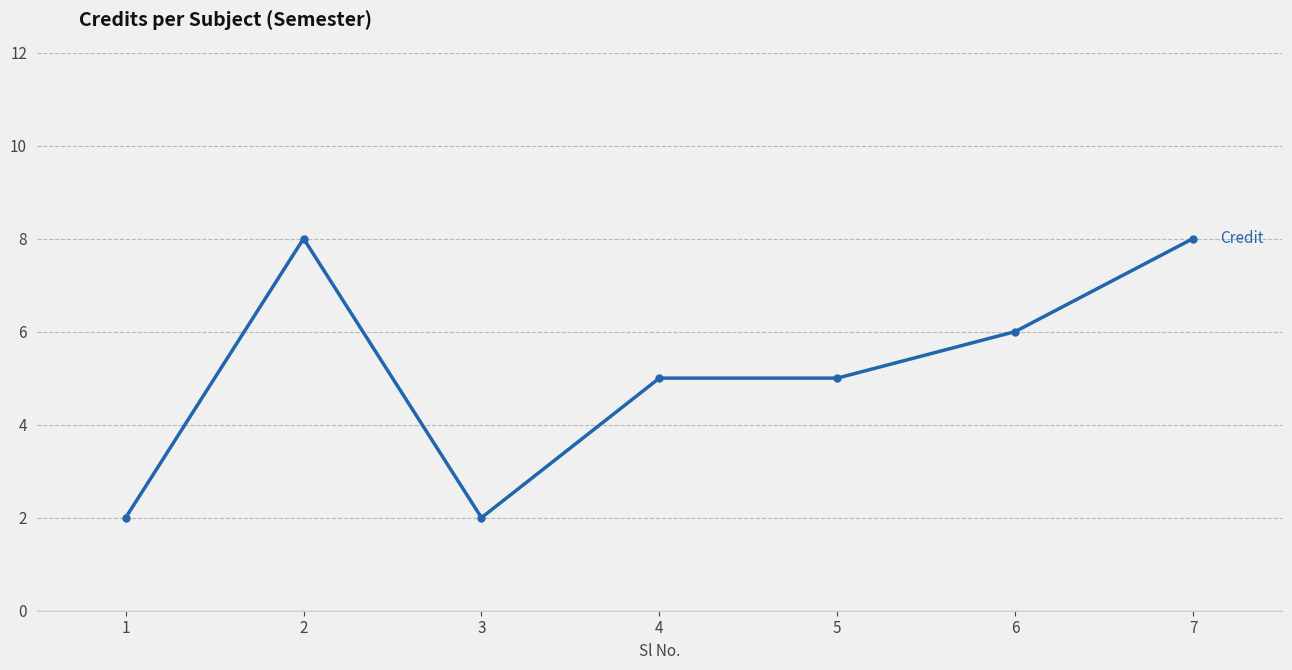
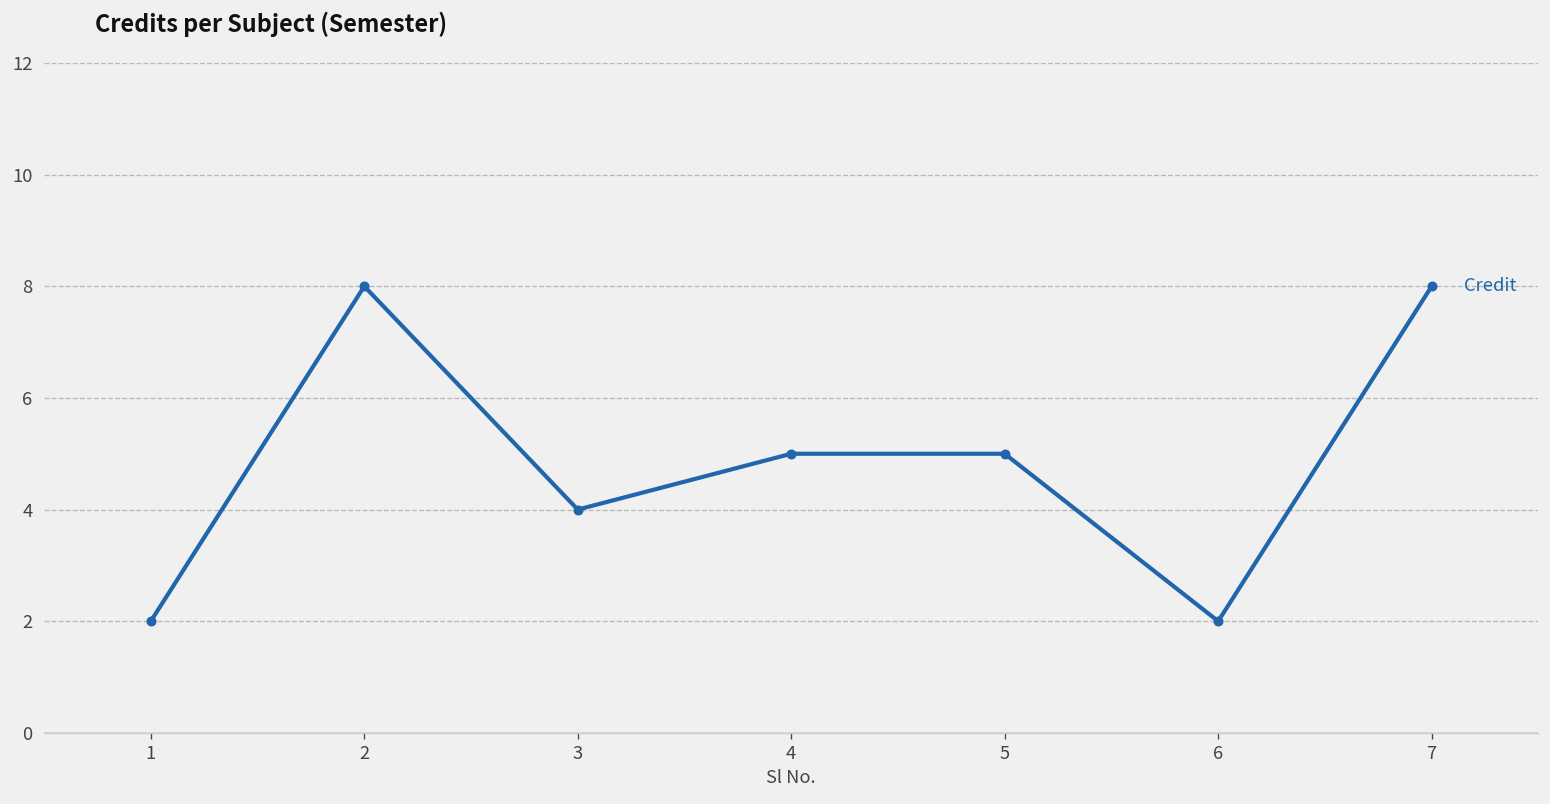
3: 2 -> 4
6: 6 -> 2
